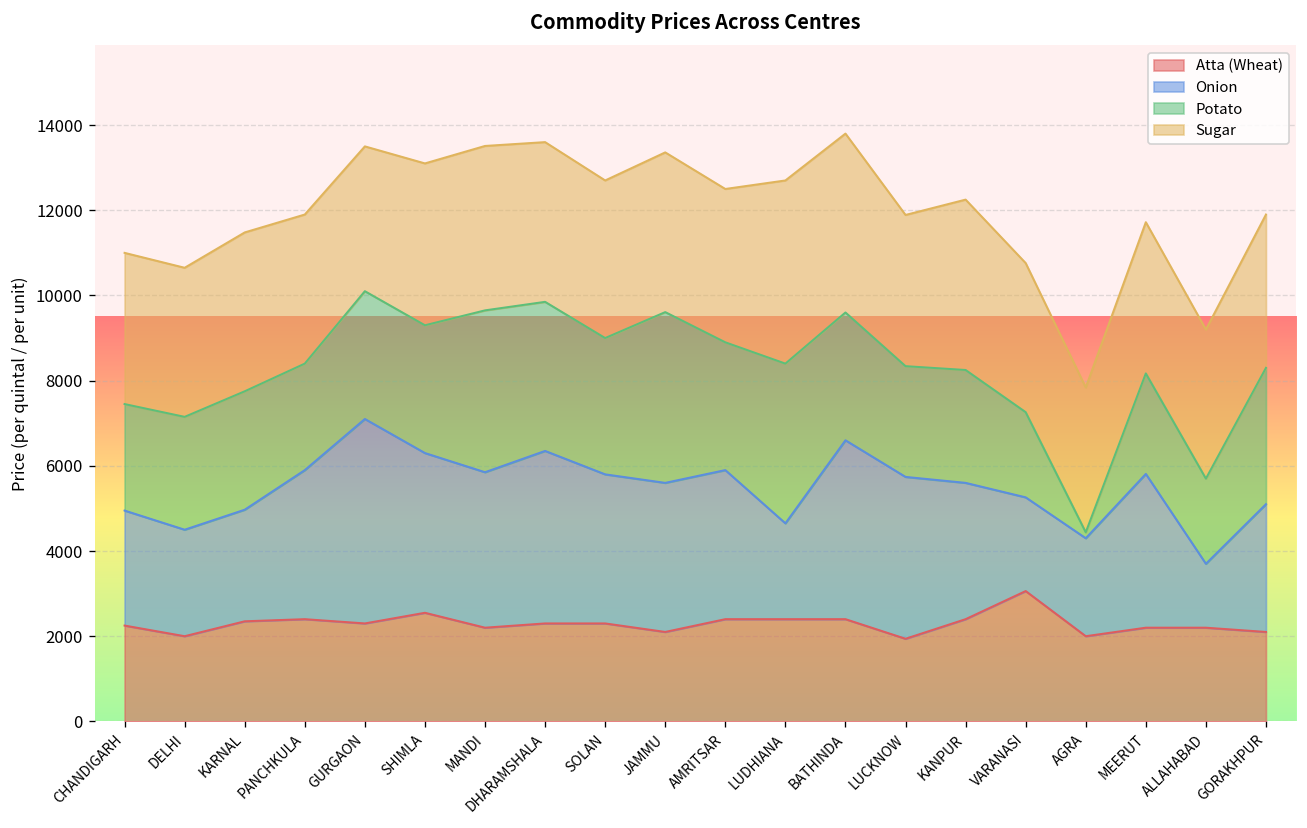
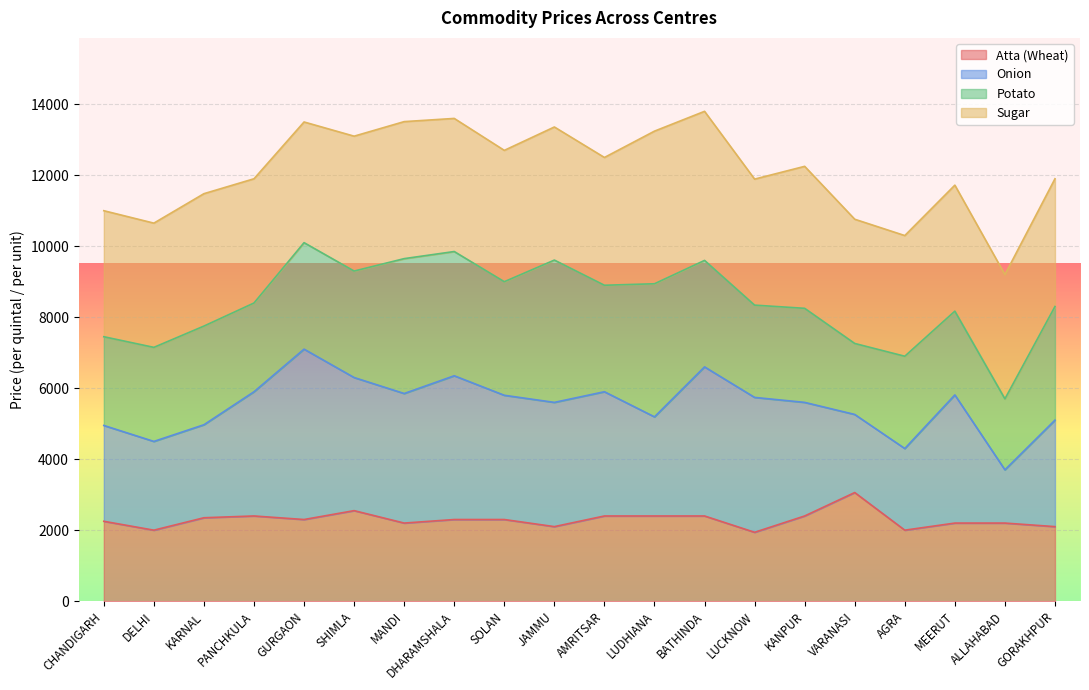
Onion, LUDHIANA: 2300 -> 2800
Potato, AGRA: 100 -> 2600
